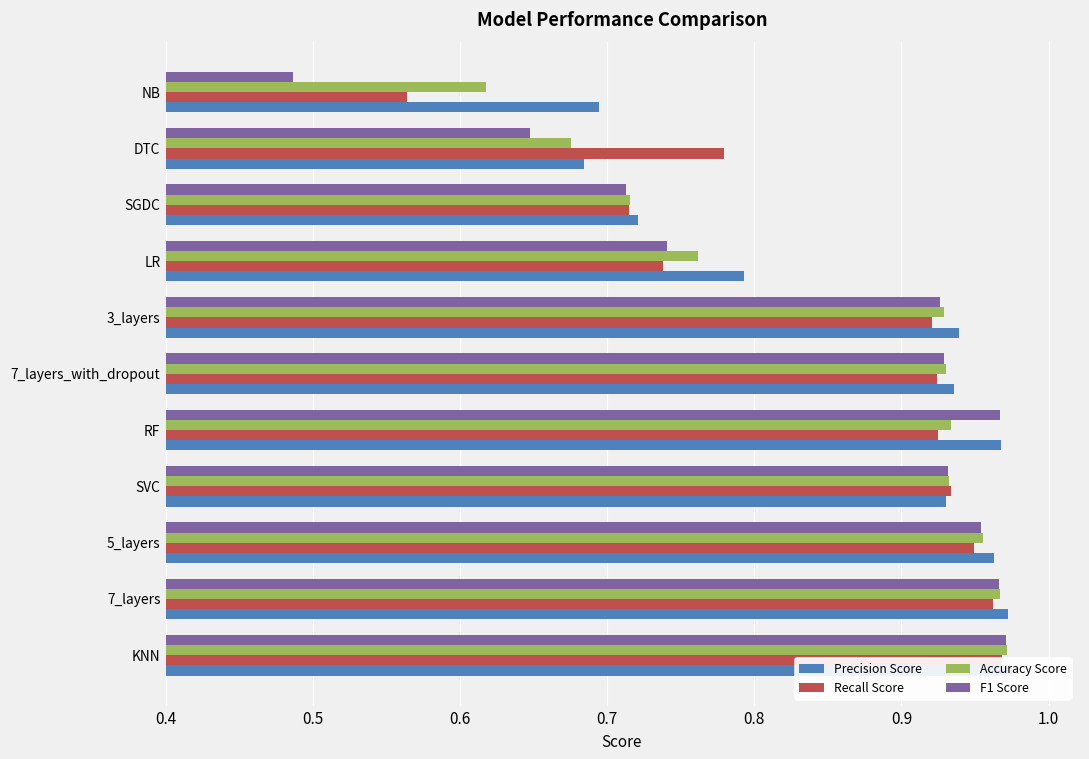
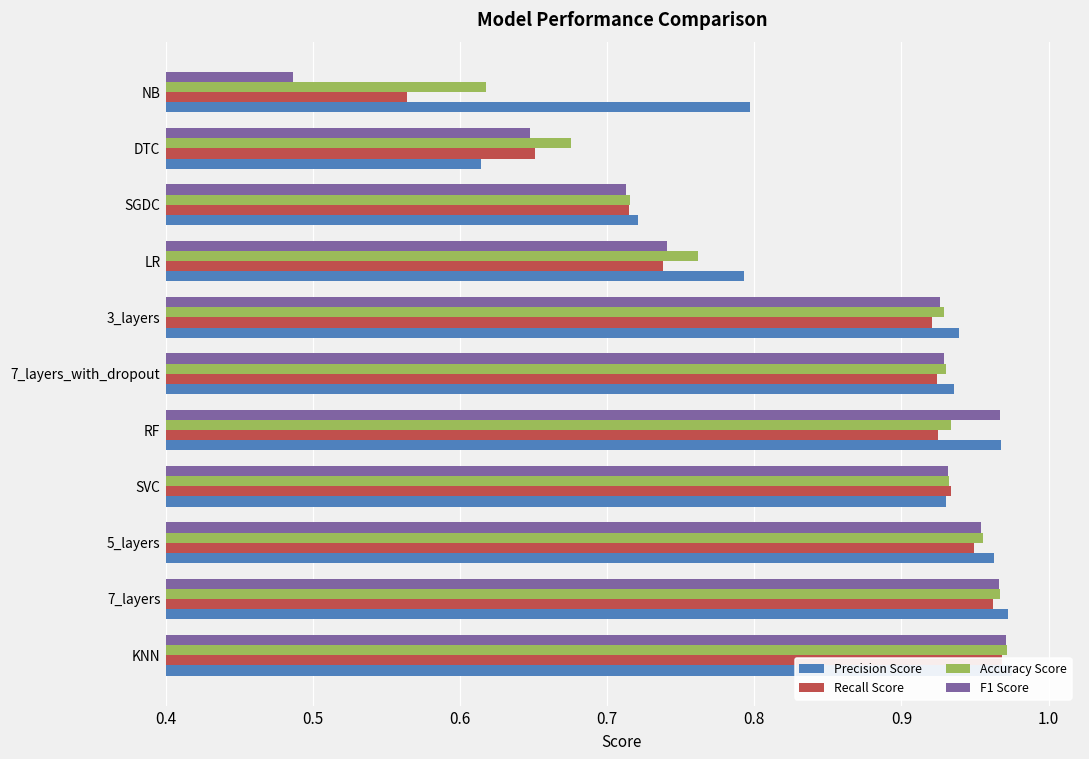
Precision Score, NB: 0.695 -> 0.797
Recall Score, DTC: 0.779 -> 0.651
Precision Score, DTC: 0.684 -> 0.615
